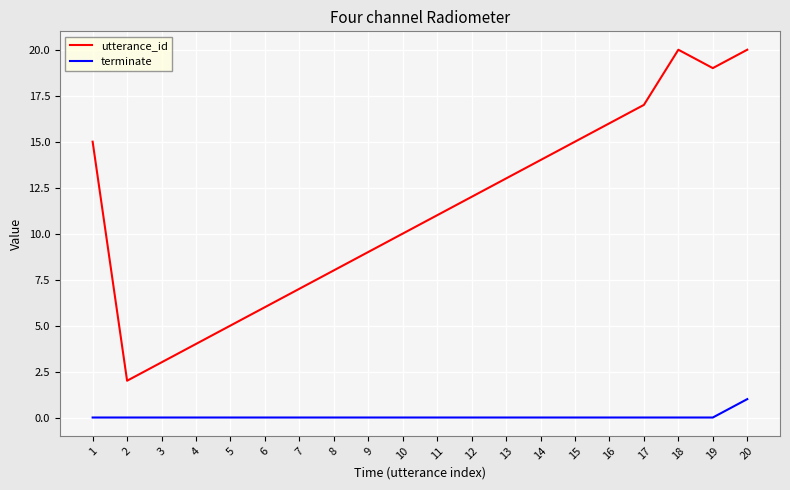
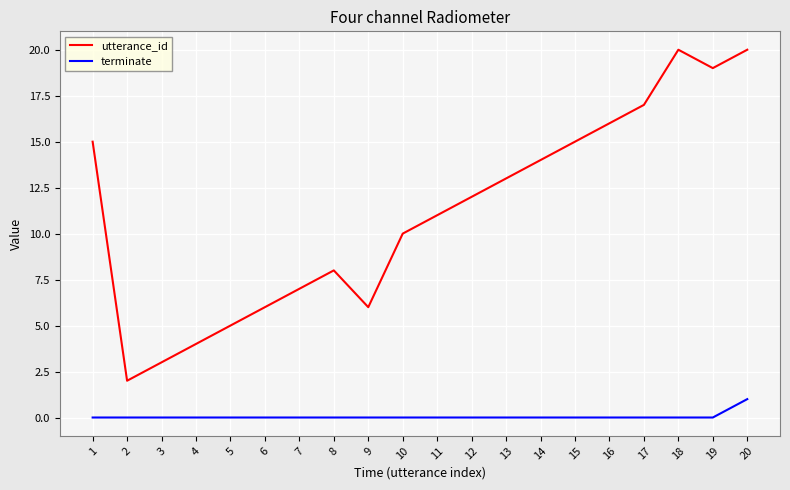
utterance_id, 9: 9 -> 6
